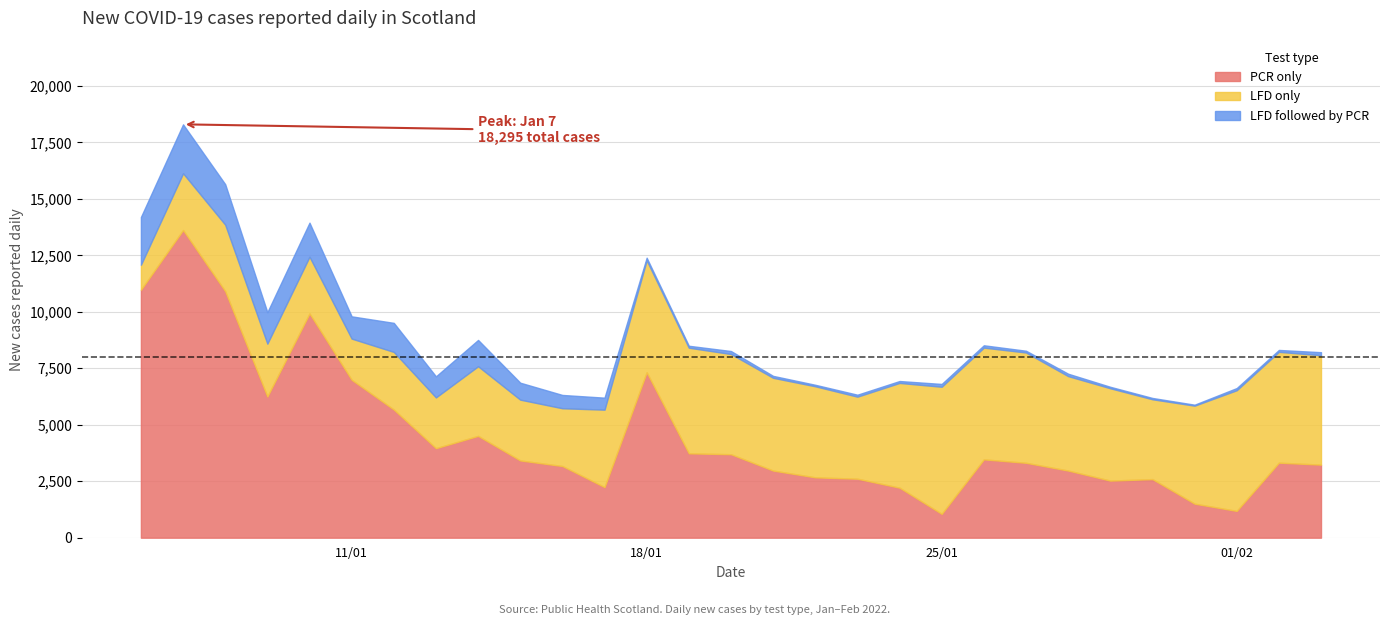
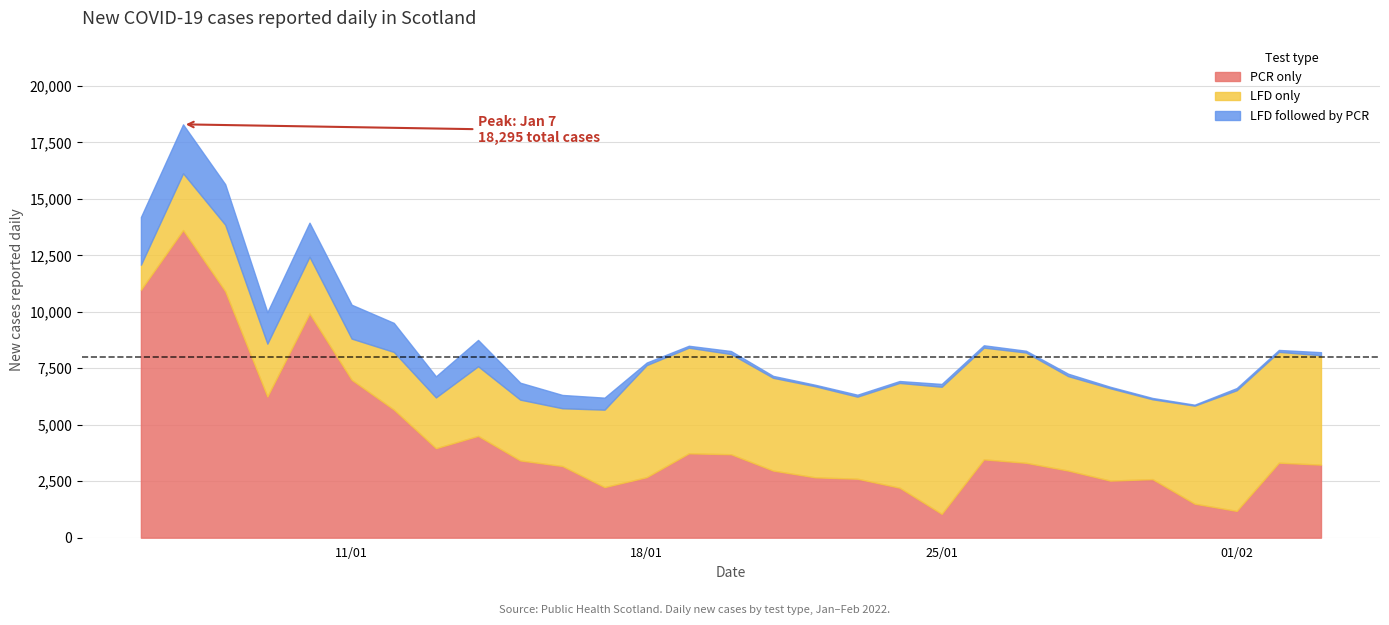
LFD followed by PCR, 11/01: 1,000 -> 1,500
PCR only, 18/01: 7,300 -> 2,700
